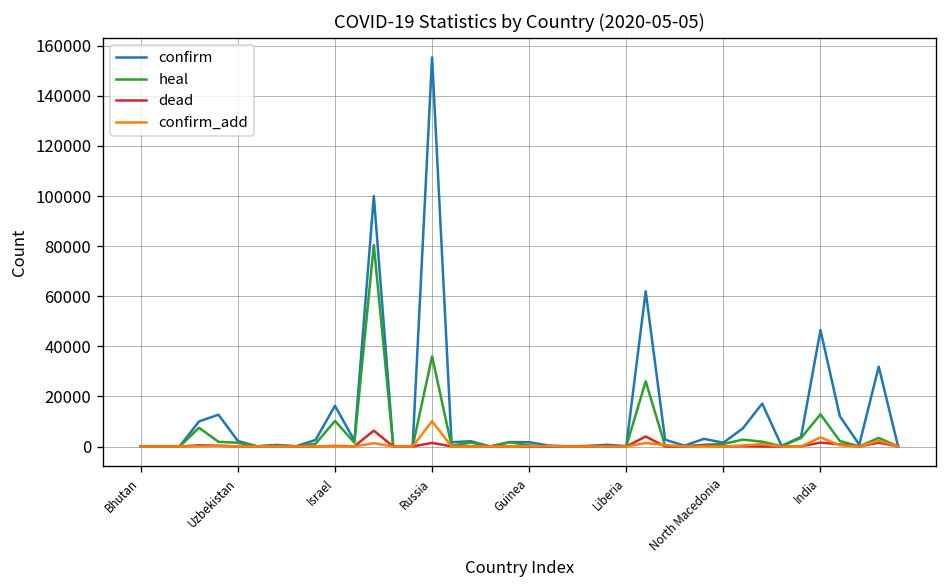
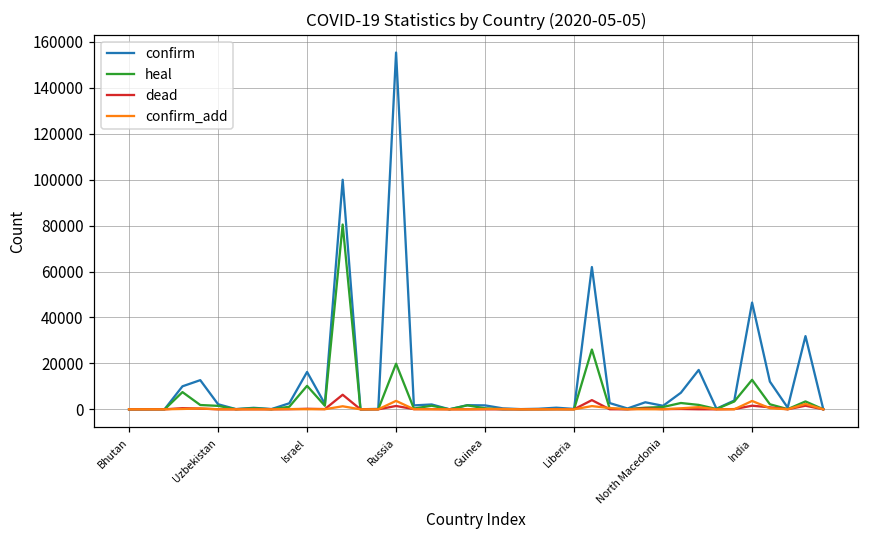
heal, Russia: 36000 -> 20000
confirm_add, Russia: 10000 -> 4000
